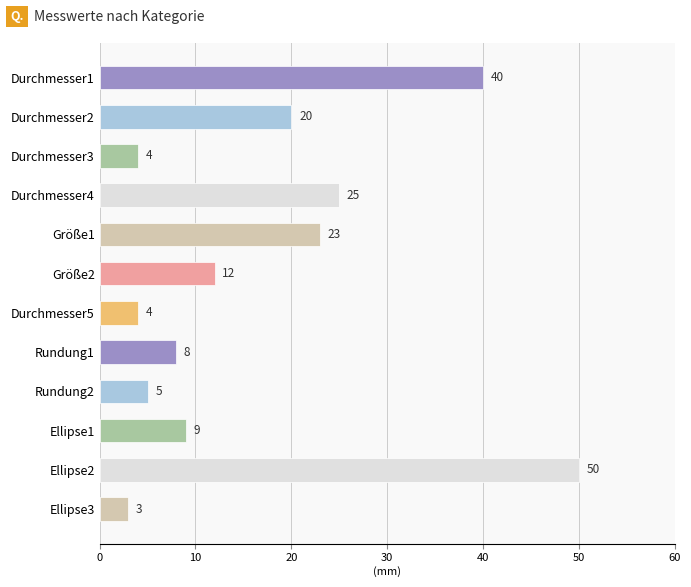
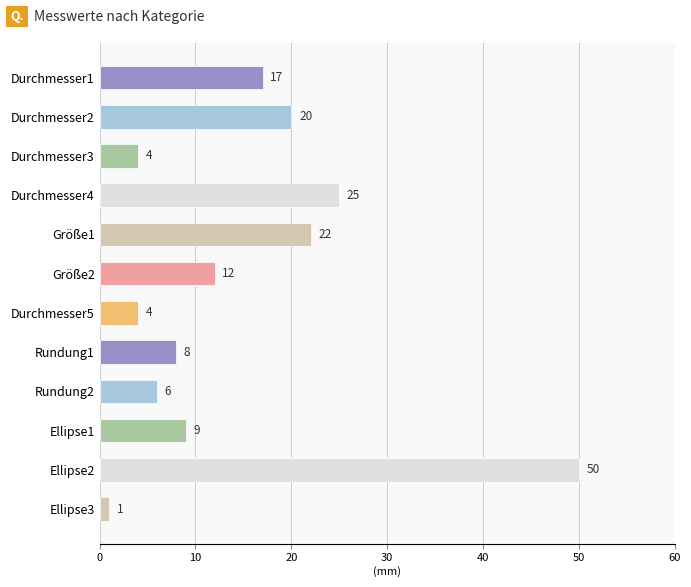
Durchmesser1: 40 -> 17
Größe1: 23 -> 22
Rundung2: 5 -> 6
Ellipse3: 3 -> 1
